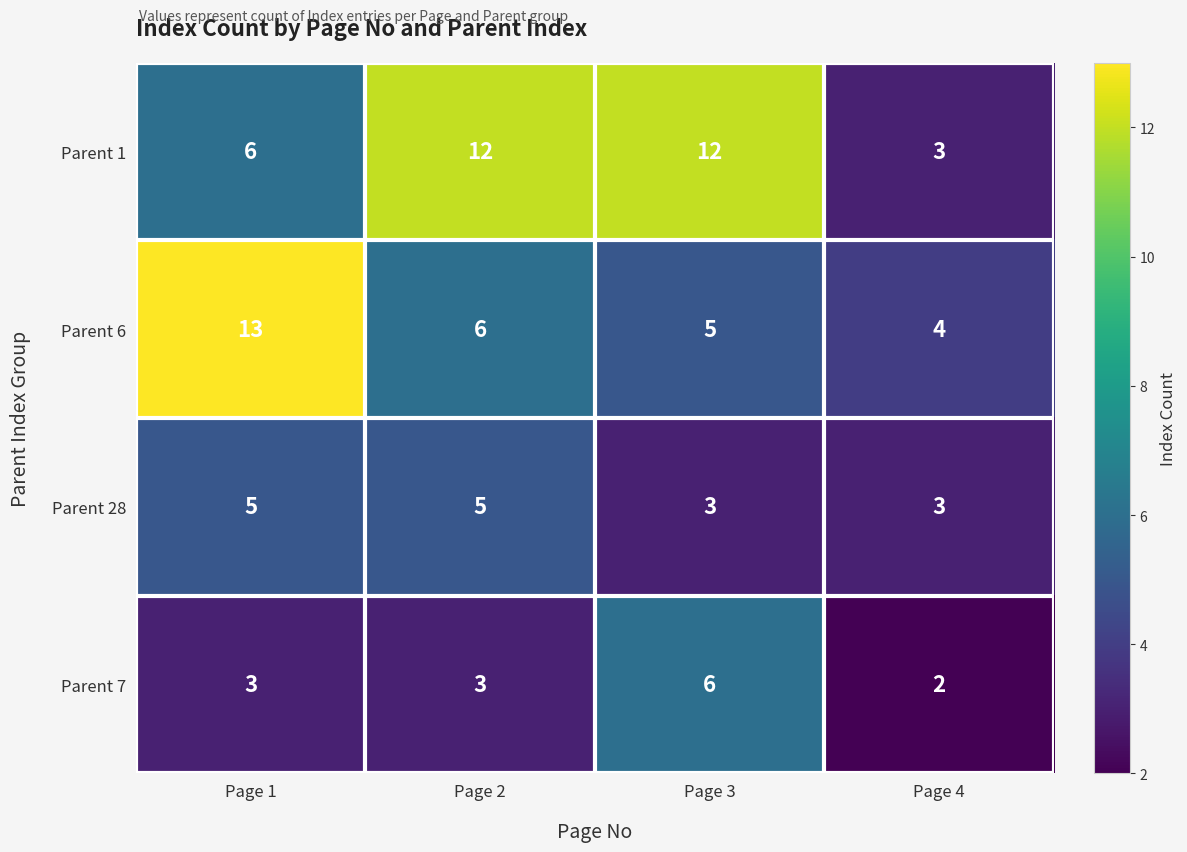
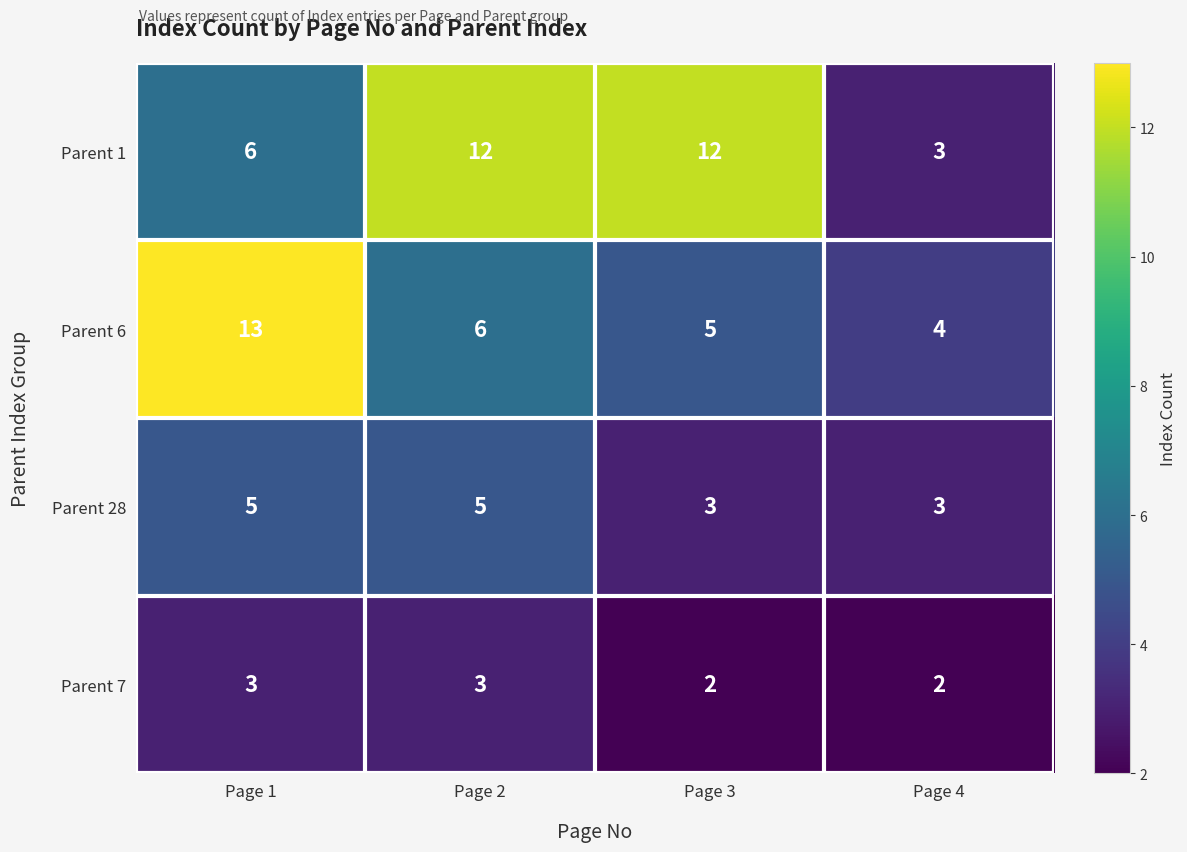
Parent 7, Page 3: 6 -> 2
